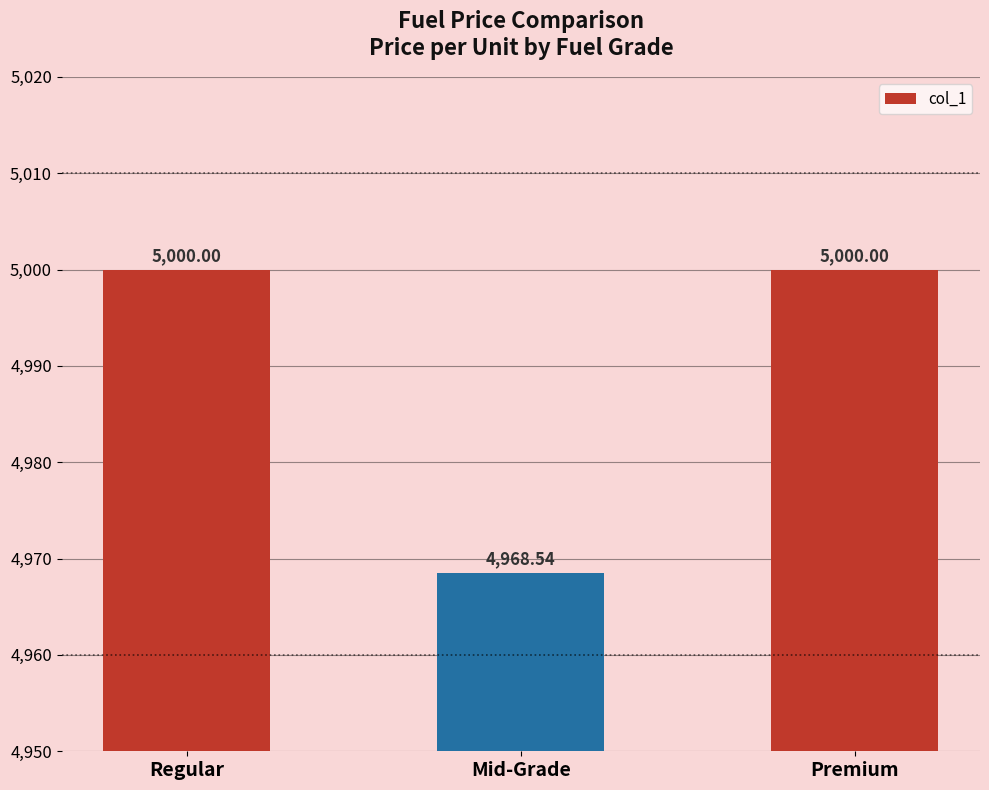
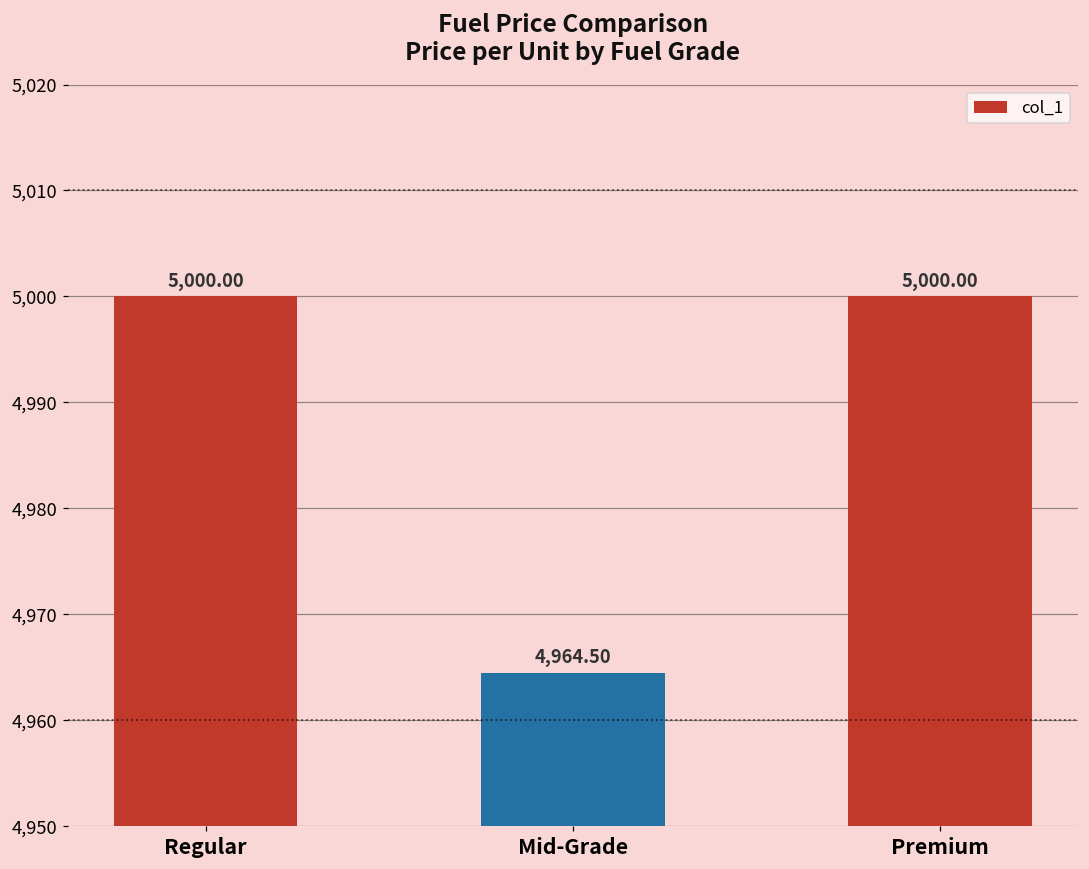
Mid-Grade: 4,968.54 -> 4,964.50
